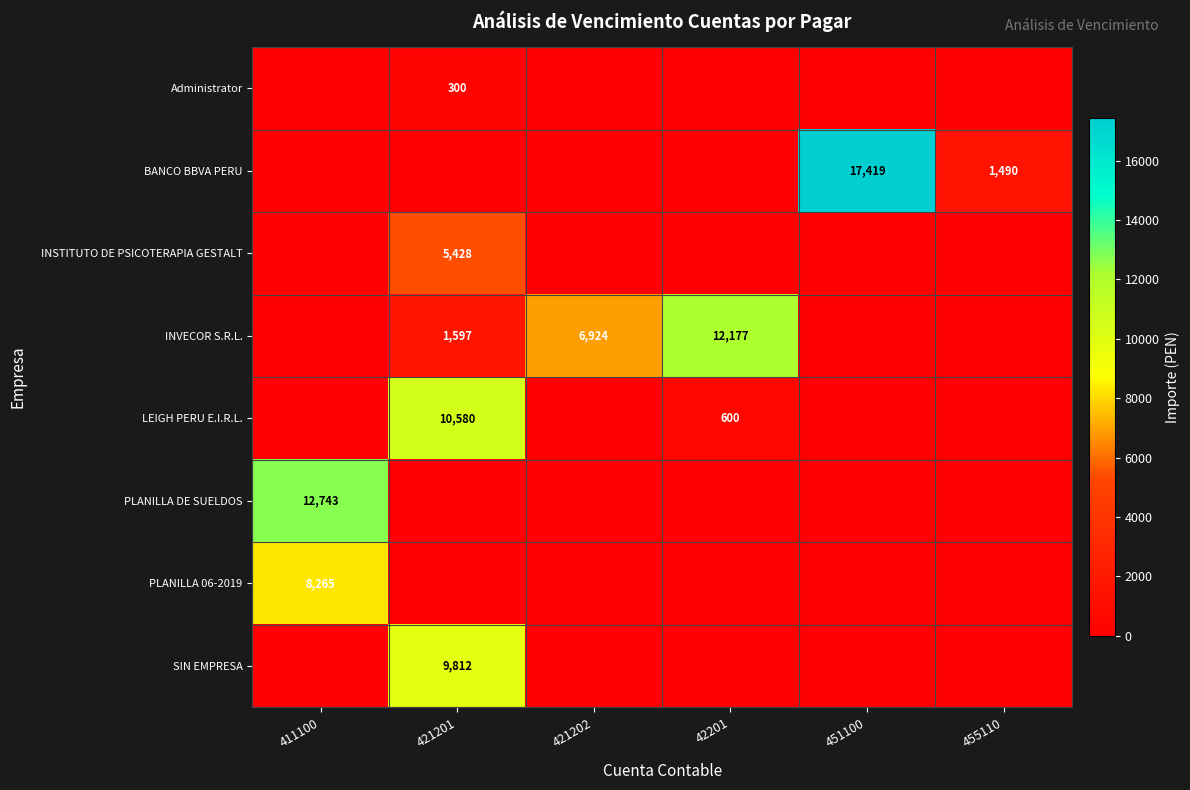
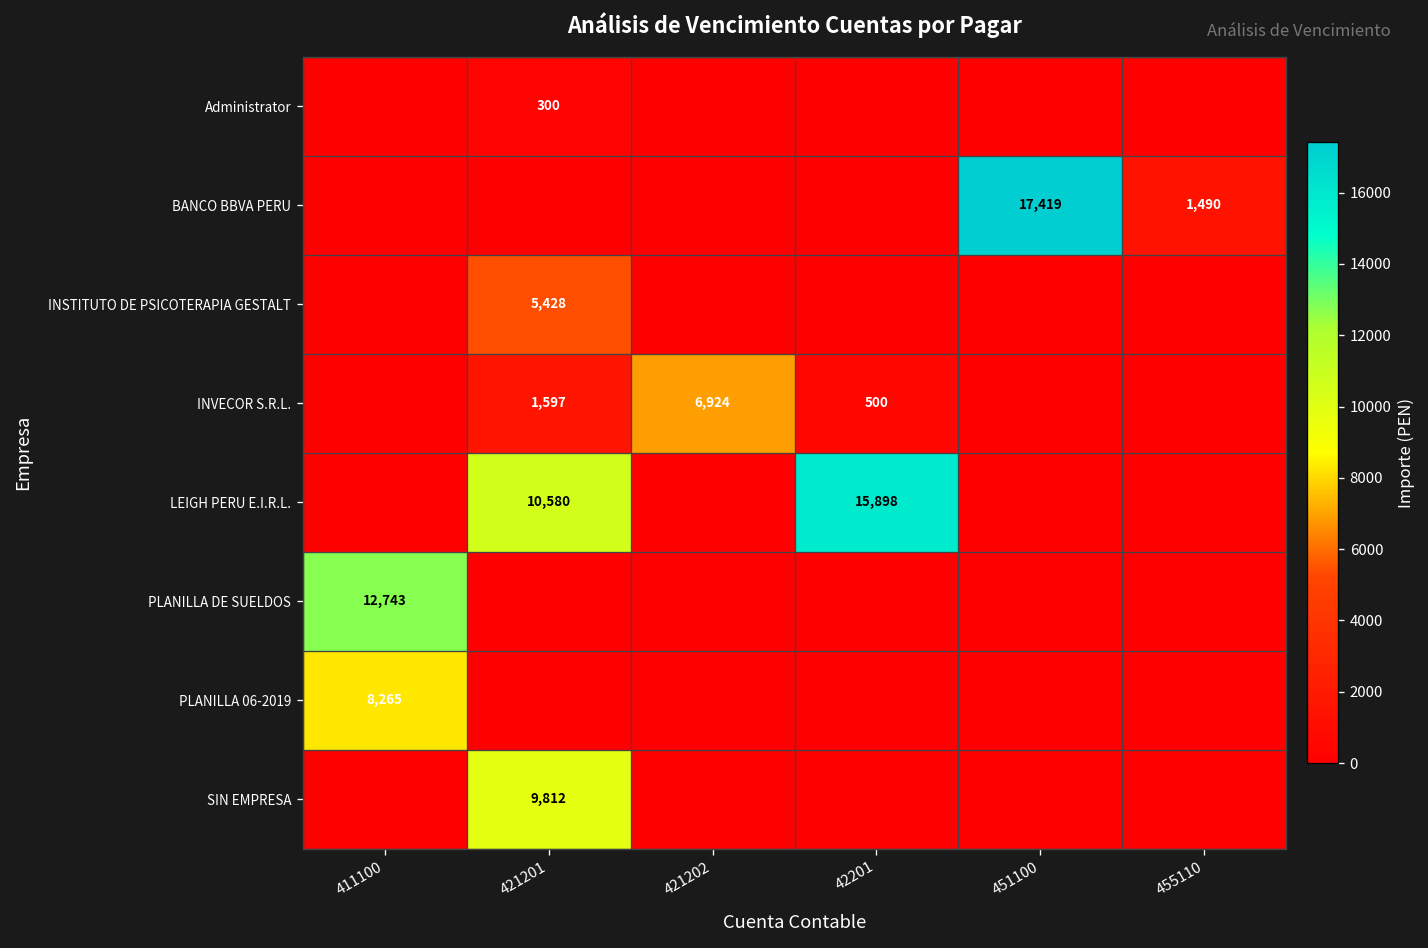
INVECOR S.R.L., 42201: 12,177 -> 500
LEIGH PERU E.I.R.L., 42201: 600 -> 15,898
